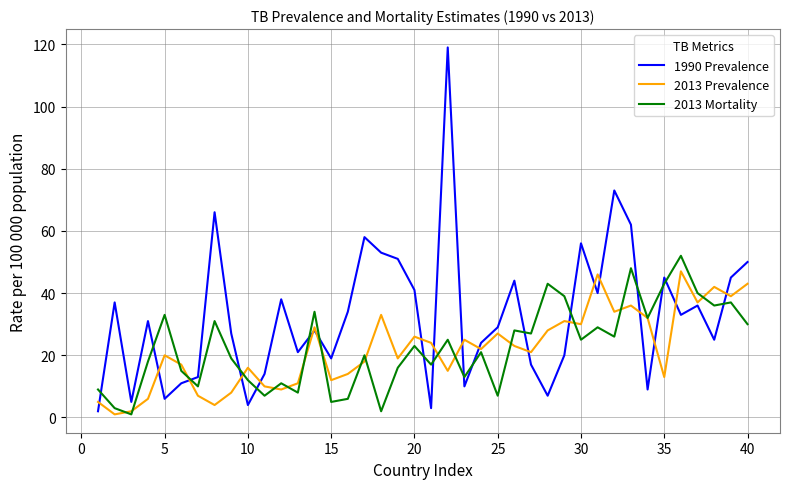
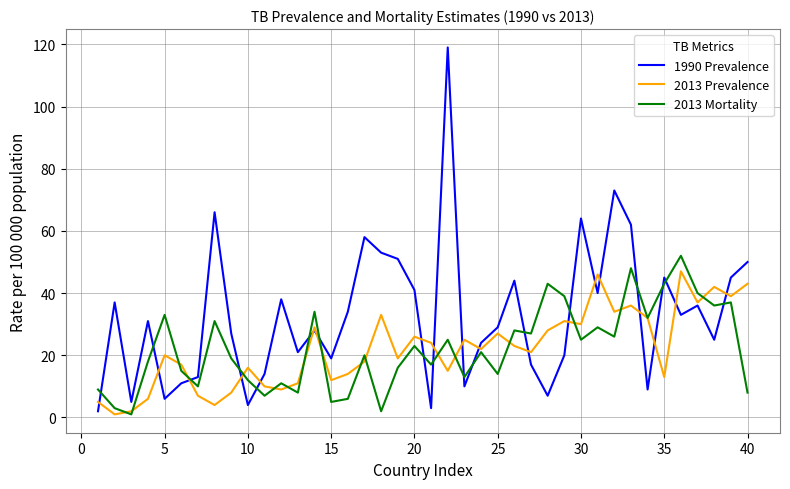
2013 Mortality, 25: 7 -> 14
1990 Prevalence, 30: 56 -> 64
2013 Mortality, 40: 30 -> 8
